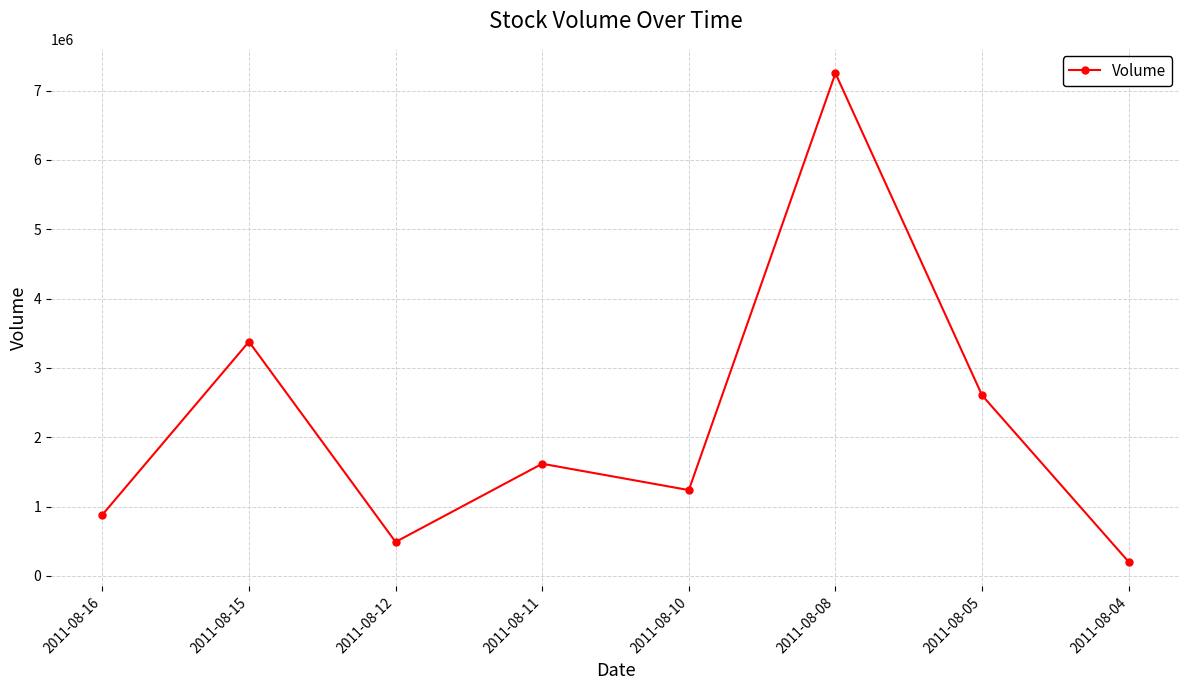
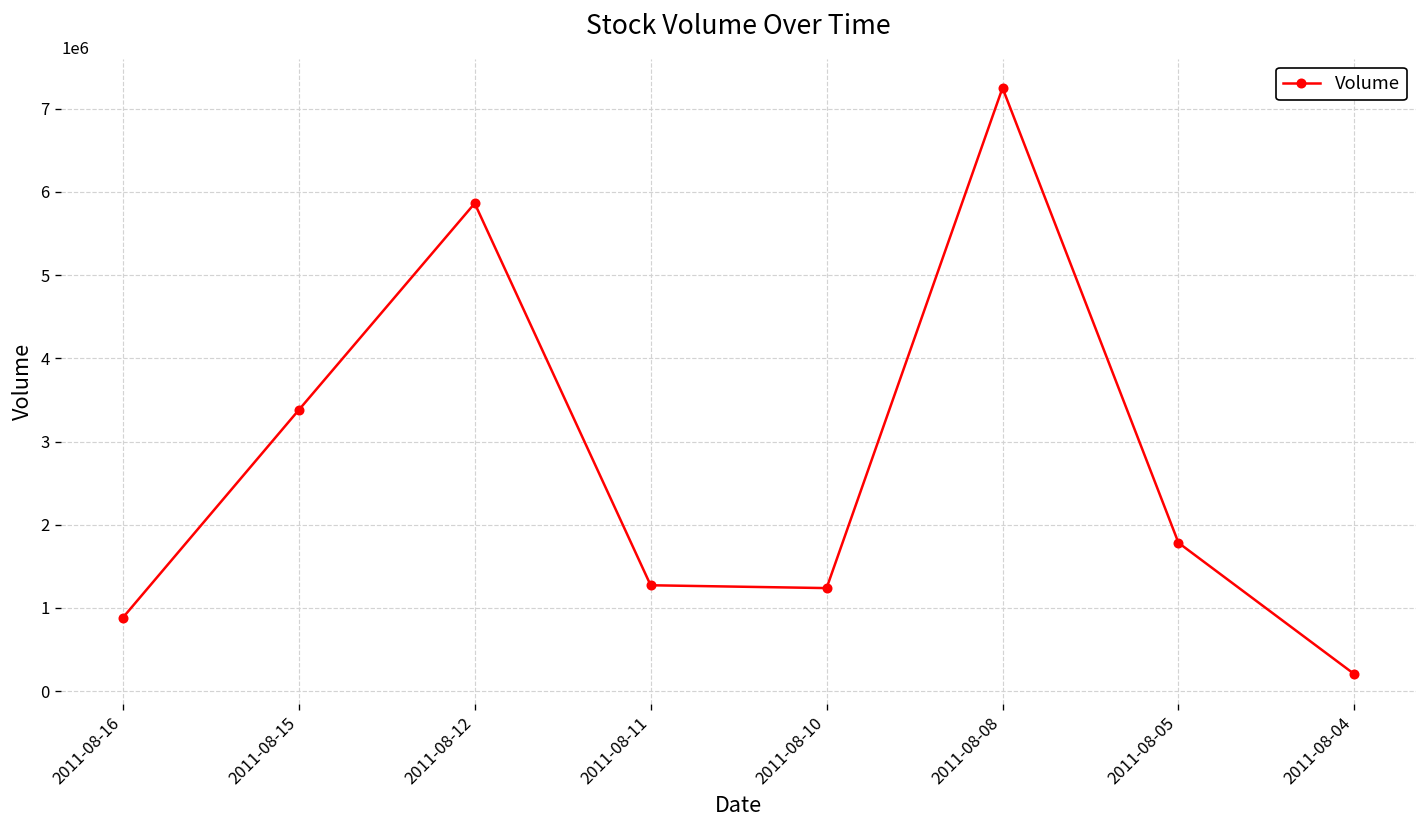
2011-08-12: 500000 -> 5900000
2011-08-11: 1600000 -> 1300000
2011-08-05: 2600000 -> 1800000
